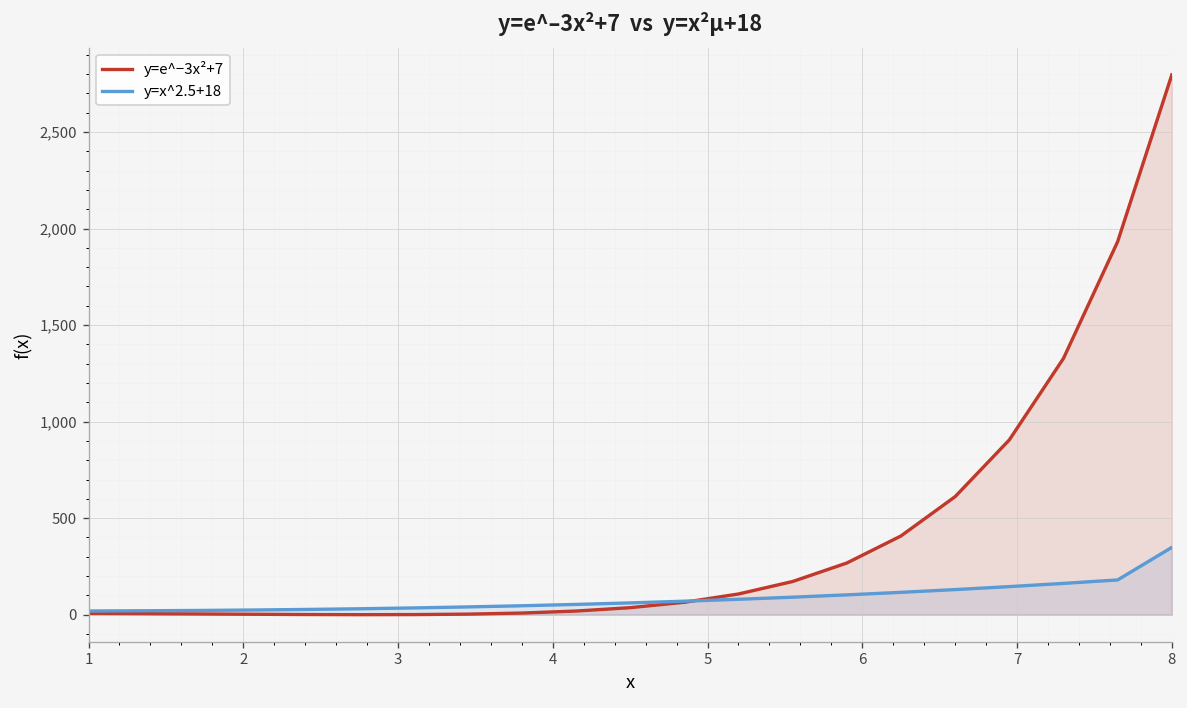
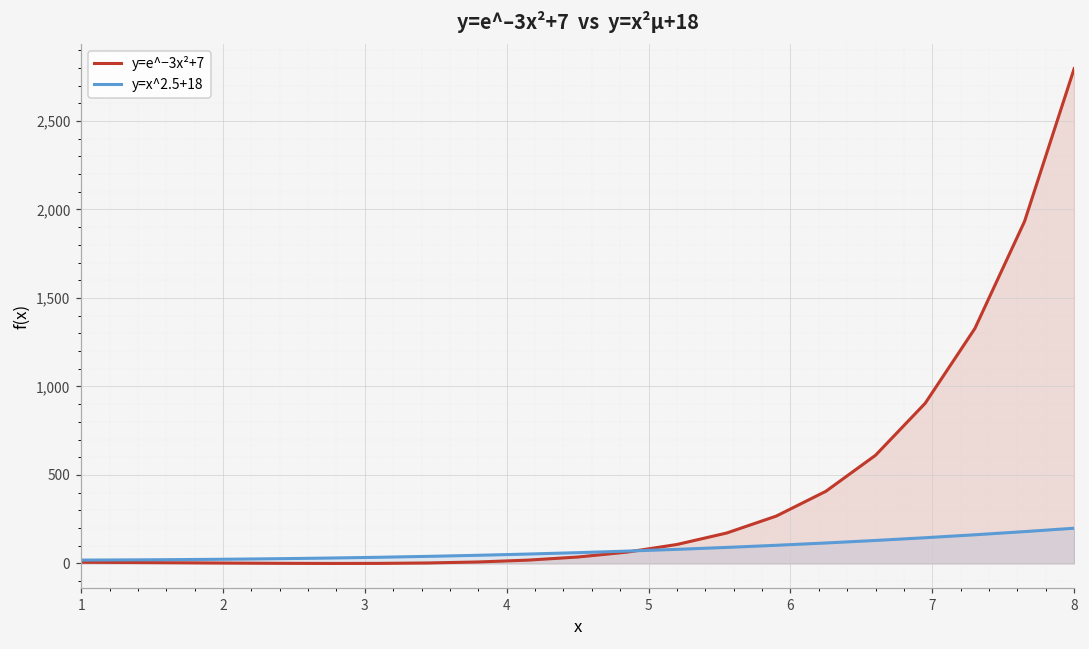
y=x^2.5+18, 8: 350 -> 200
